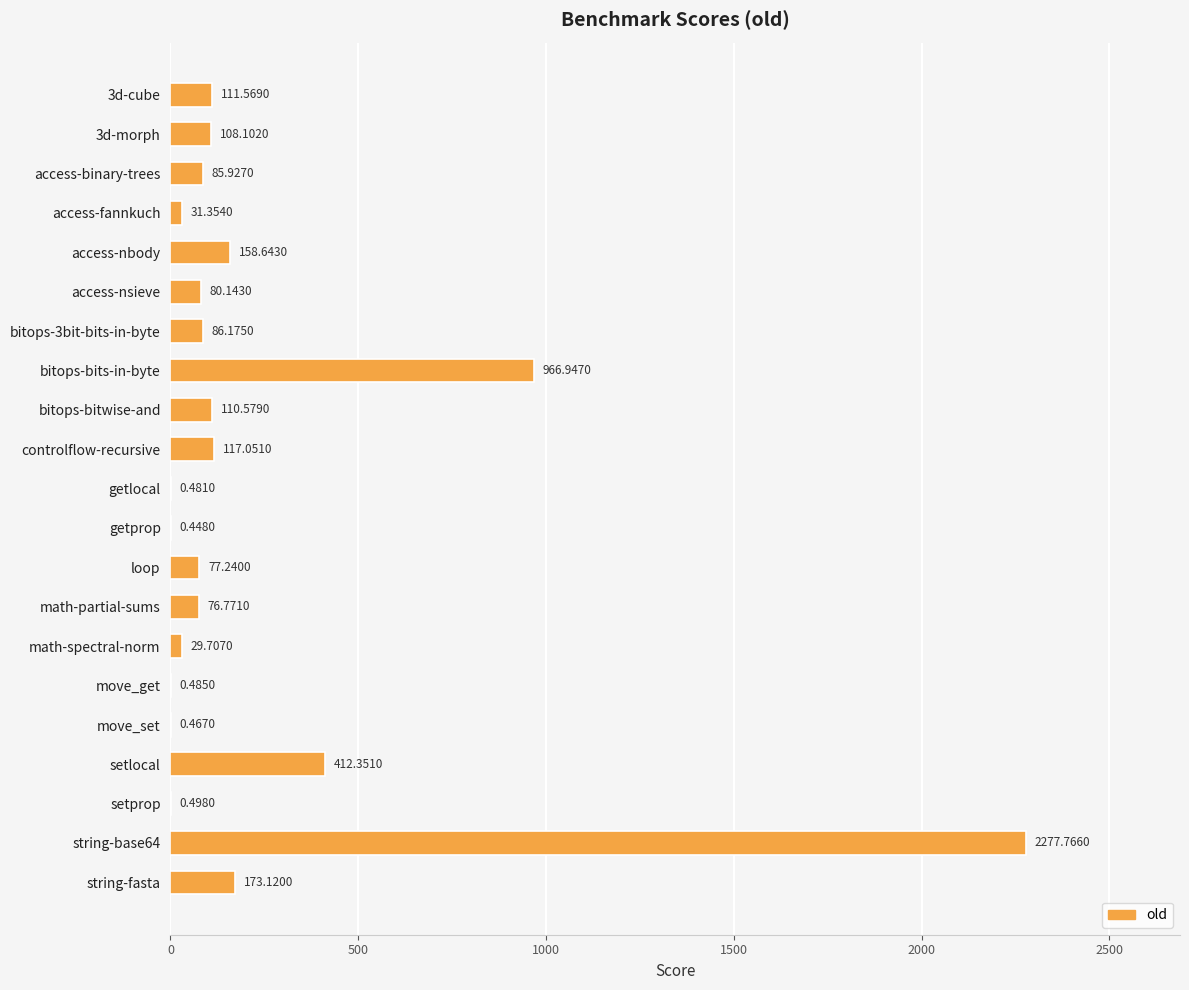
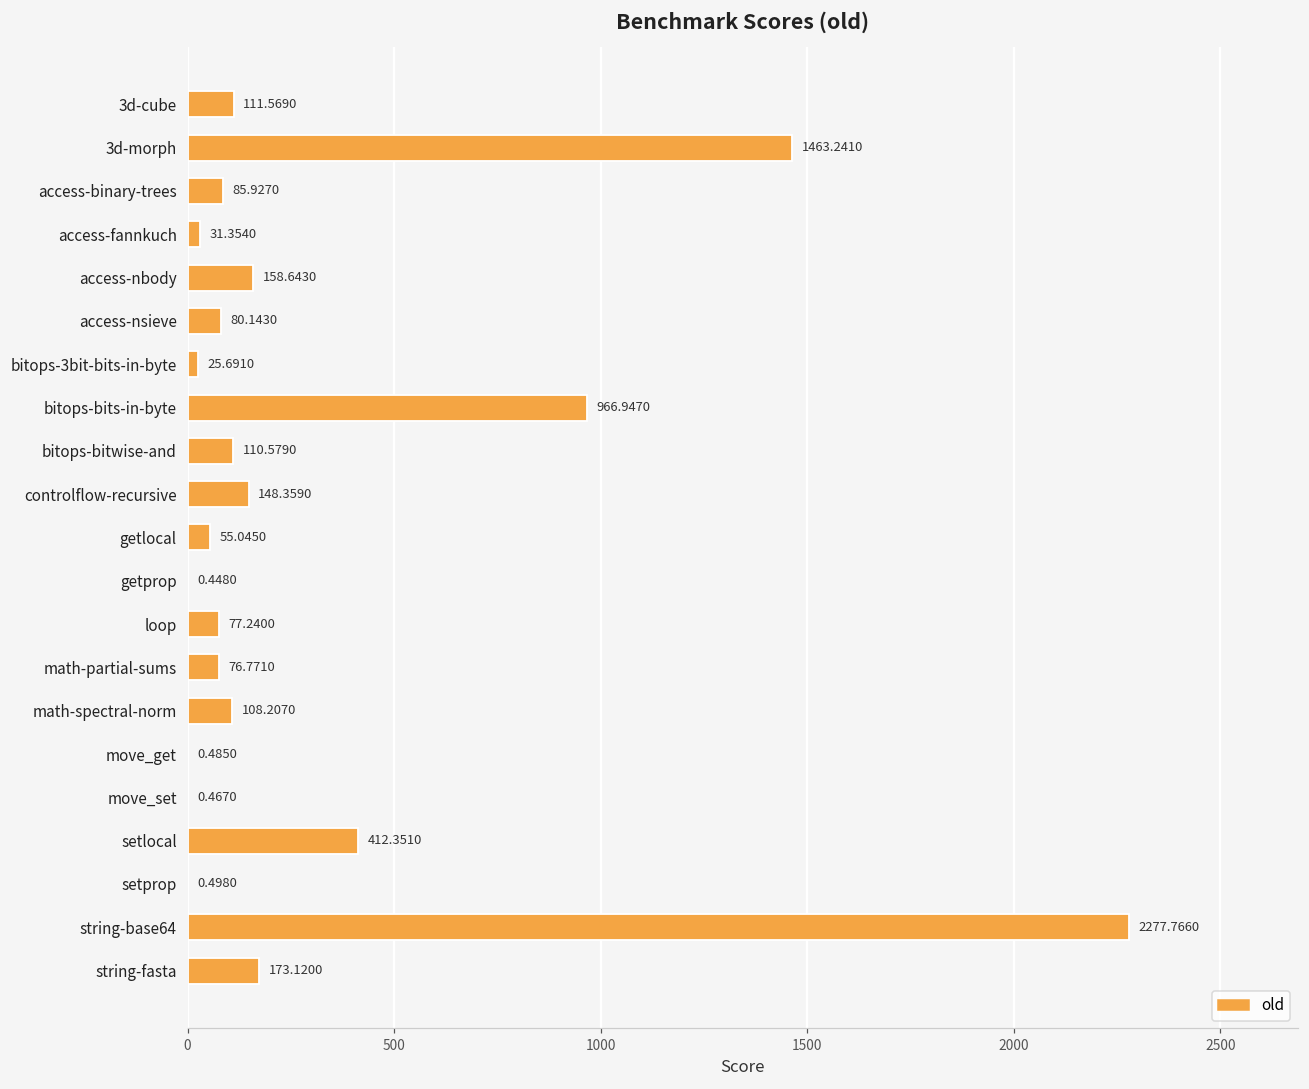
3d-morph: 108.1020 -> 1463.2410
bitops-3bit-bits-in-byte: 86.1750 -> 25.6910
controlflow-recursive: 117.0510 -> 148.3590
getlocal: 0.4810 -> 55.0450
math-spectral-norm: 29.7070 -> 108.2070
